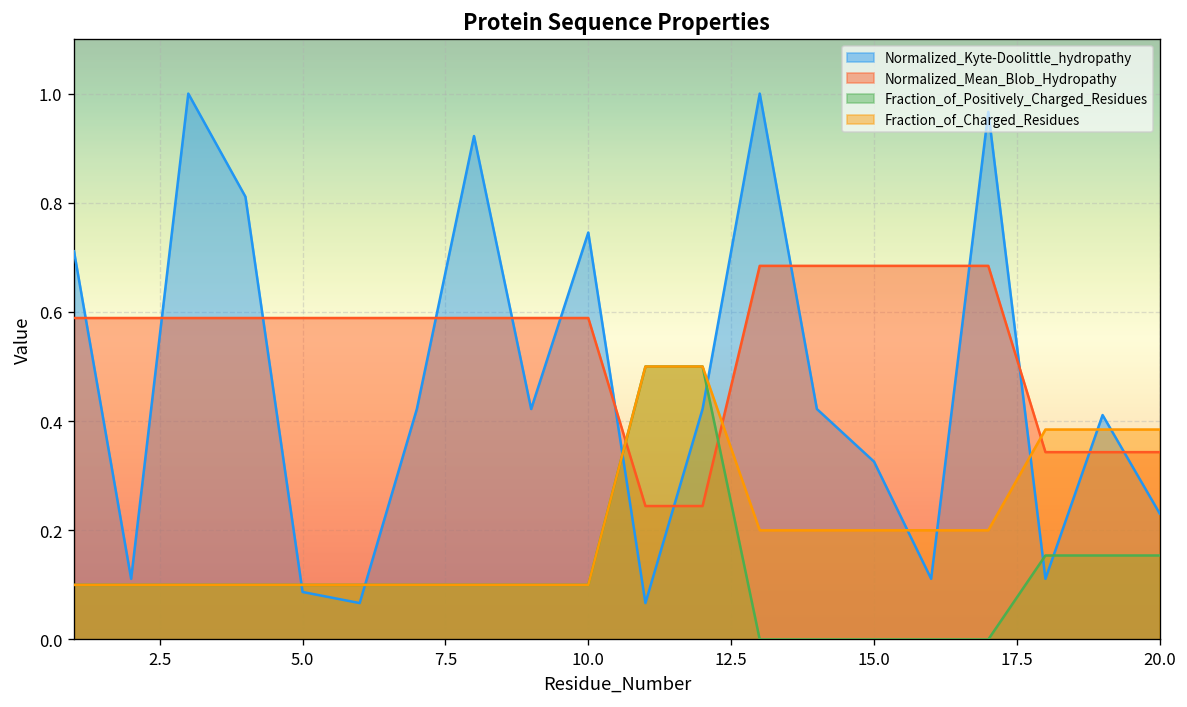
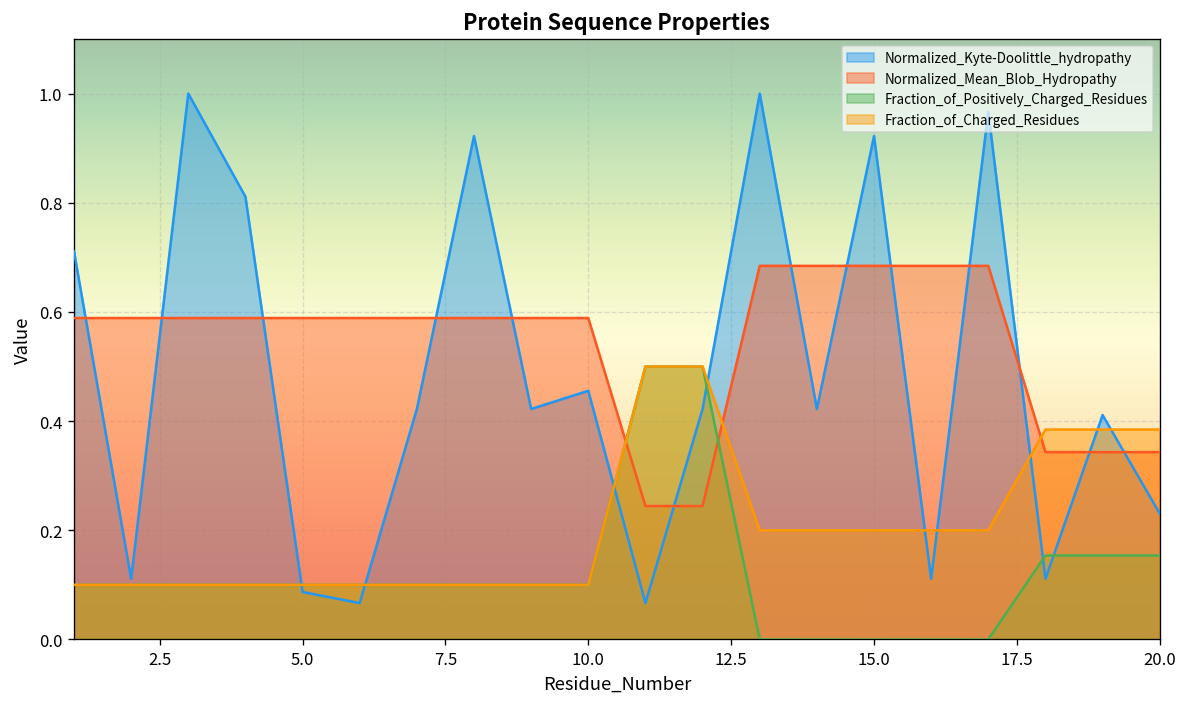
Normalized_Kyte-Doolittle_hydropathy, 10.0: 0.75 -> 0.46
Normalized_Kyte-Doolittle_hydropathy, 15.0: 0.33 -> 0.92
